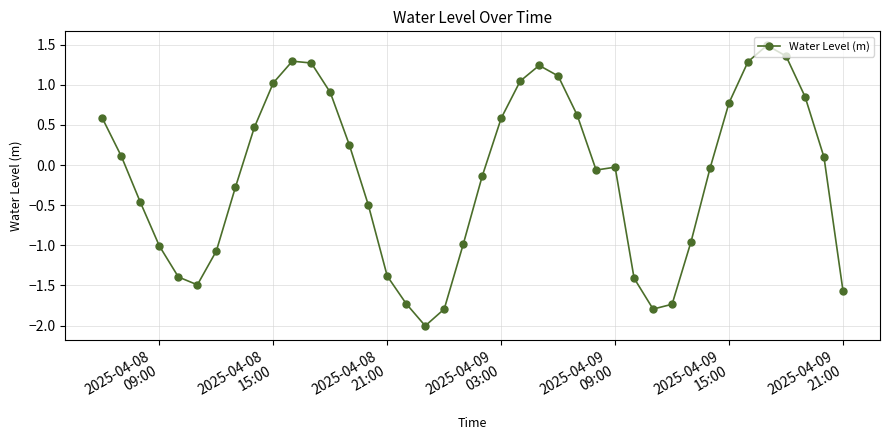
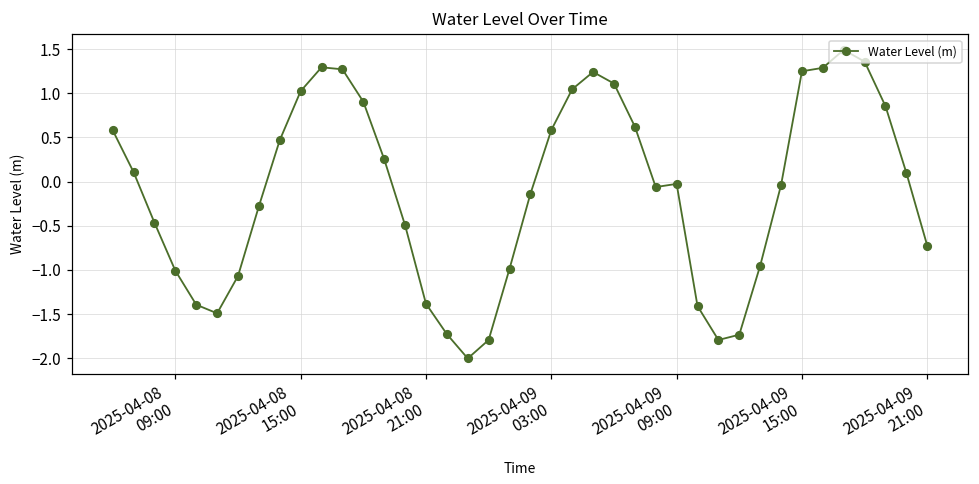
2025-04-09 15:00: 0.8 -> 1.2
2025-04-09 21:00: -1.6 -> -0.7
